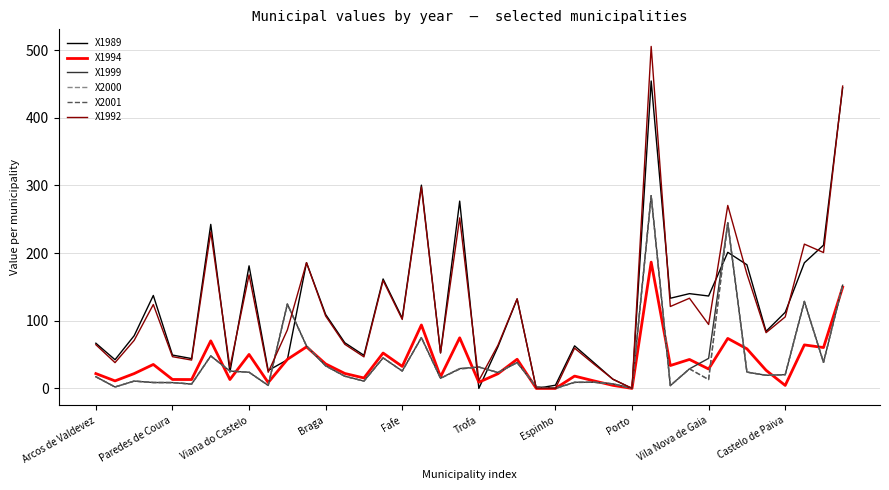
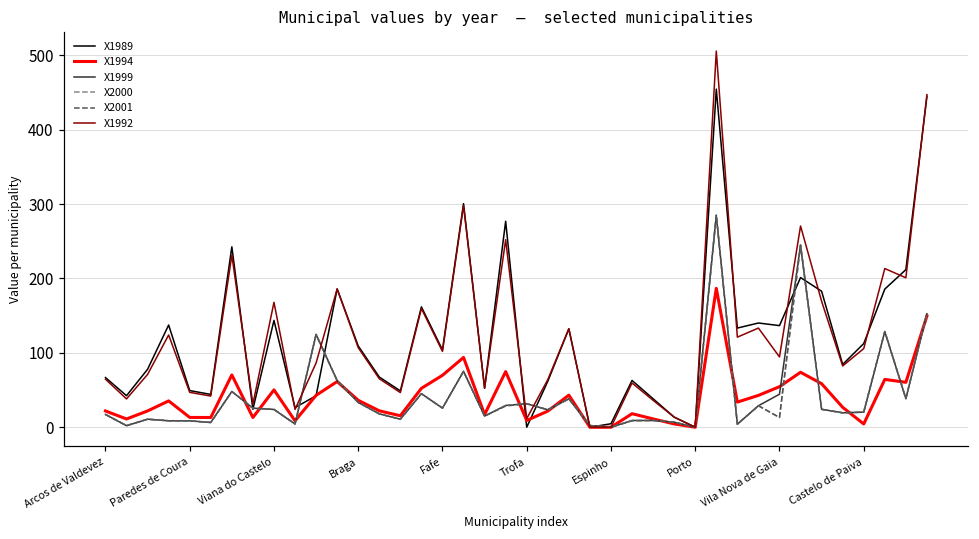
X1989, Viana do Castelo: 180 -> 140
X1994, Fafe: 30 -> 70
X1994, Vila Nova de Gaia: 30 -> 50
